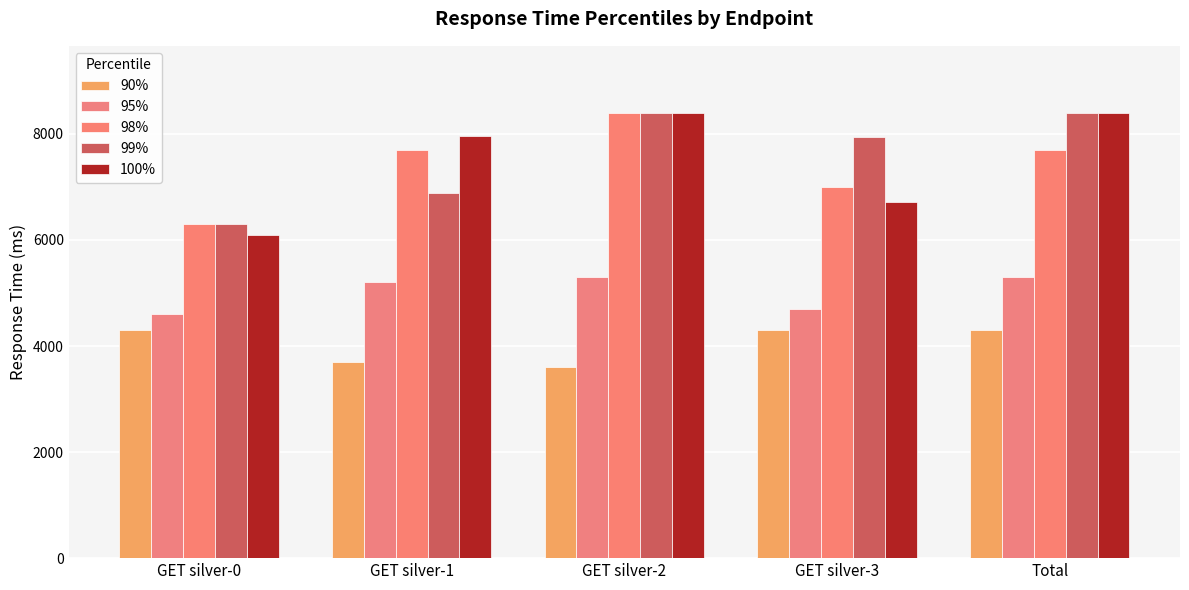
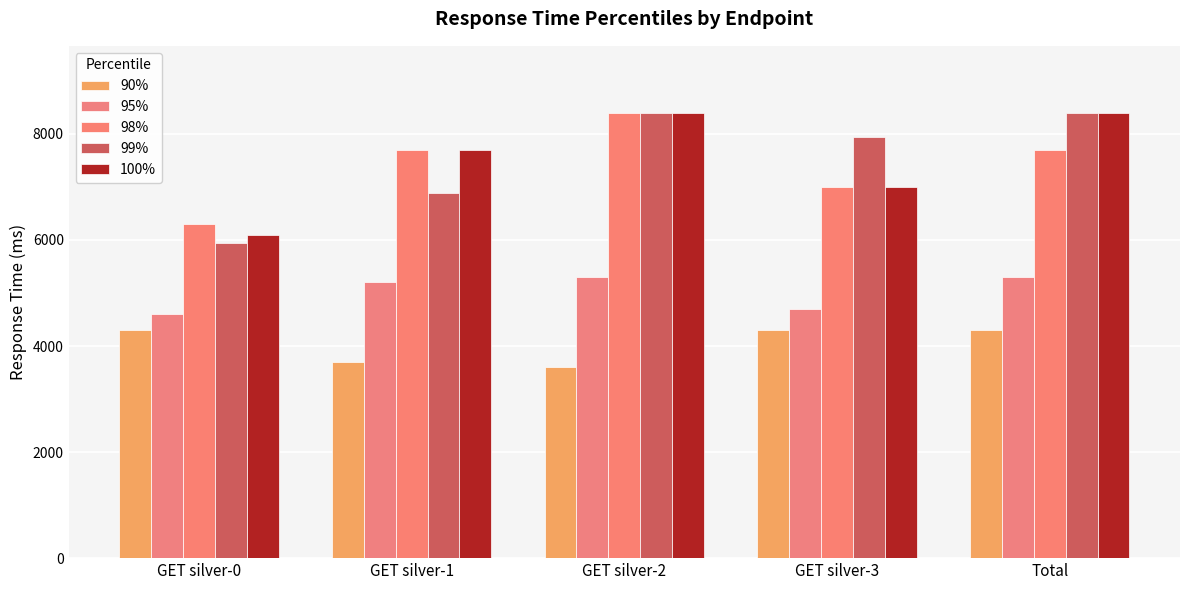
99%, GET silver-0: 6300 -> 5900
100%, GET silver-1: 8000 -> 7700
100%, GET silver-3: 6700 -> 7000
